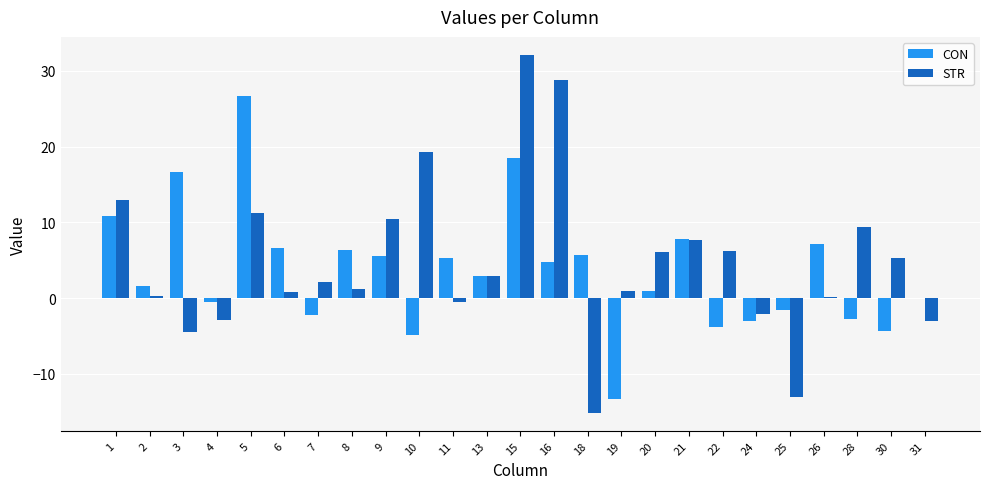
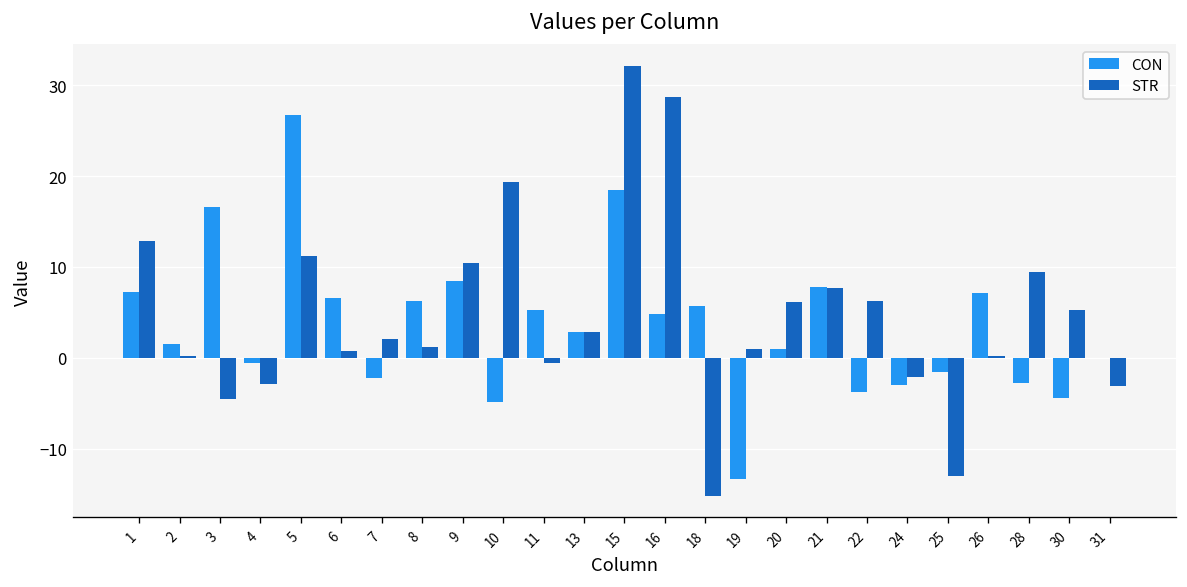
CON, 1: 11 -> 7
CON, 9: 6 -> 8
